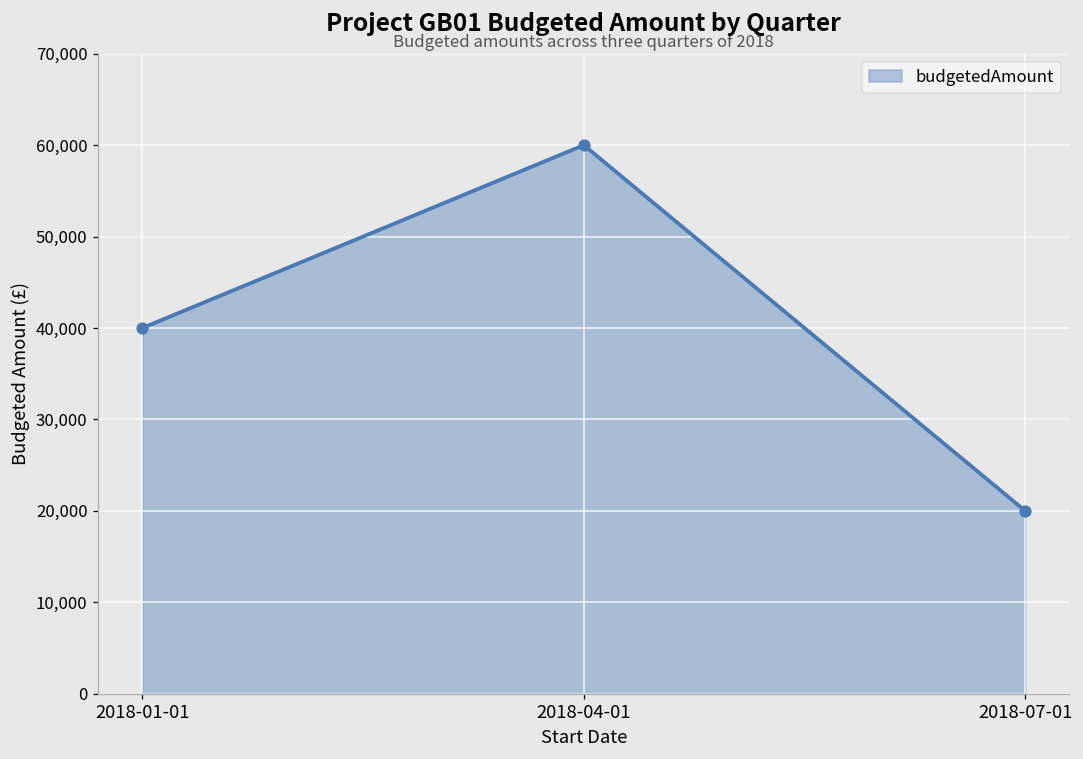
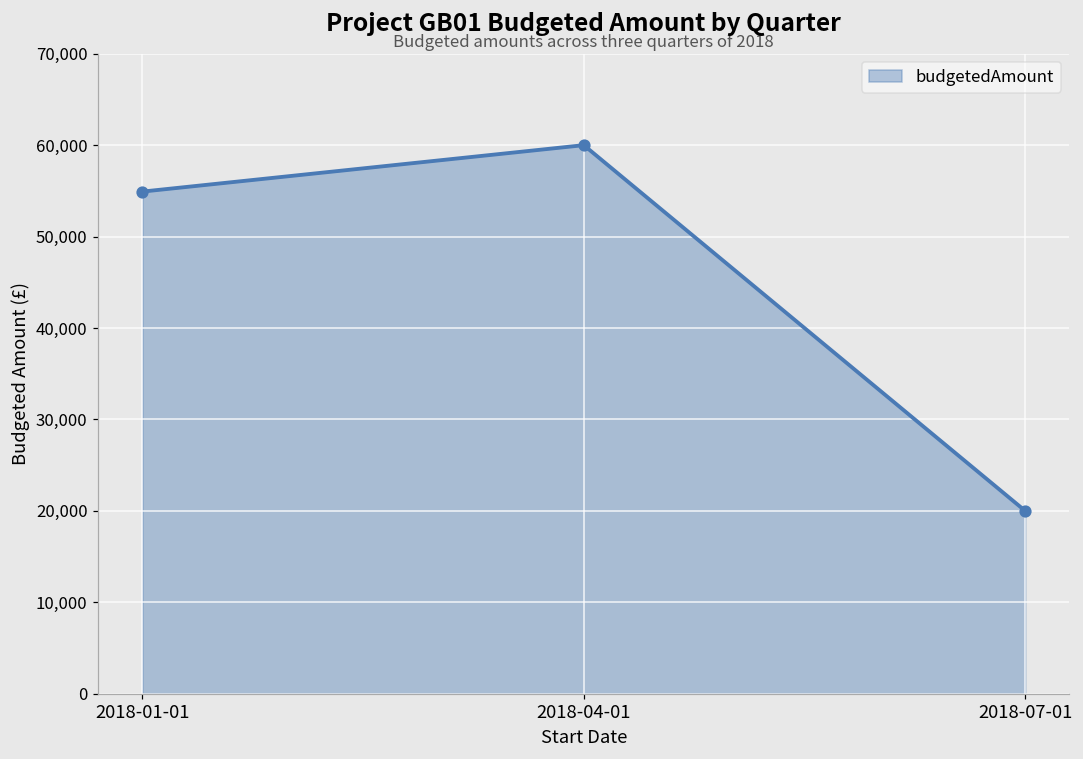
2018-01-01: 40,000 -> 55,000
